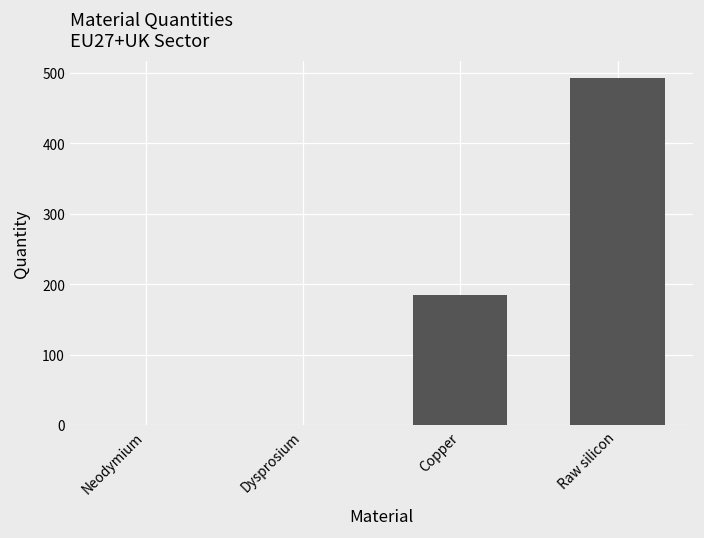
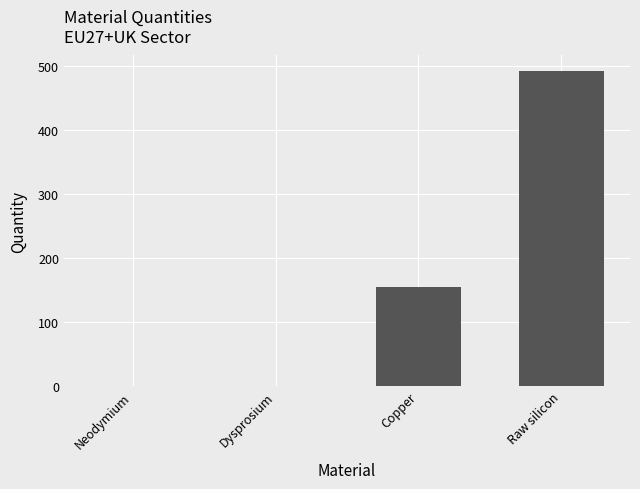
Copper: 180 -> 160
